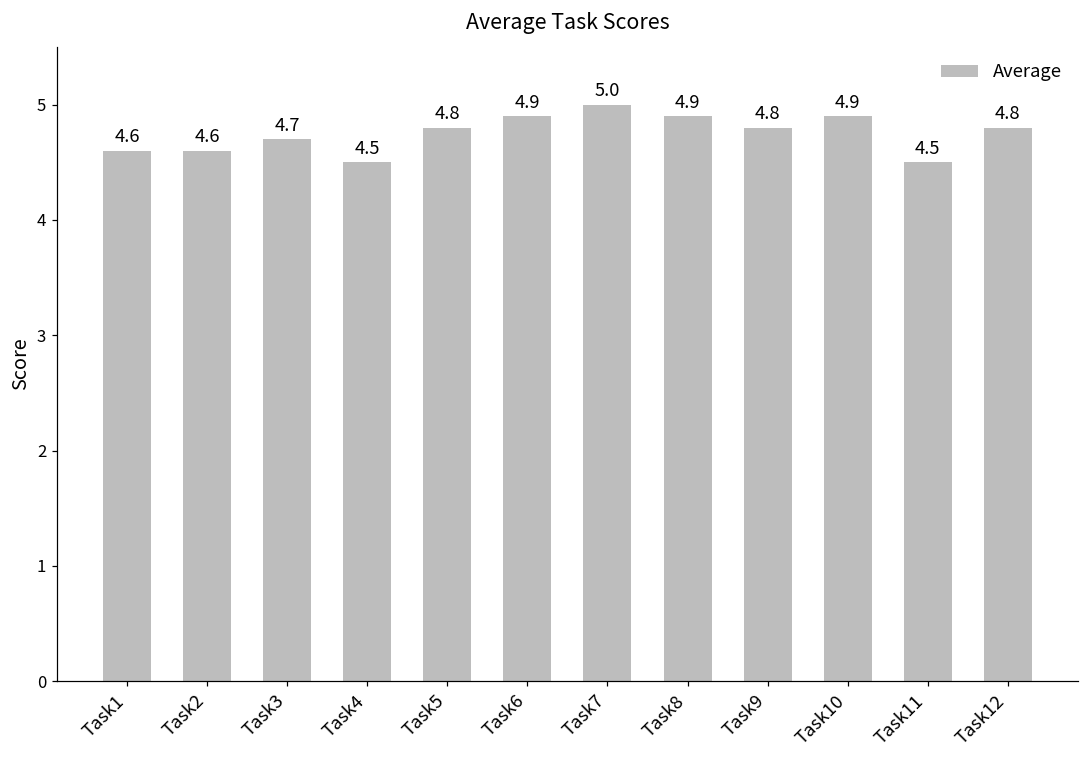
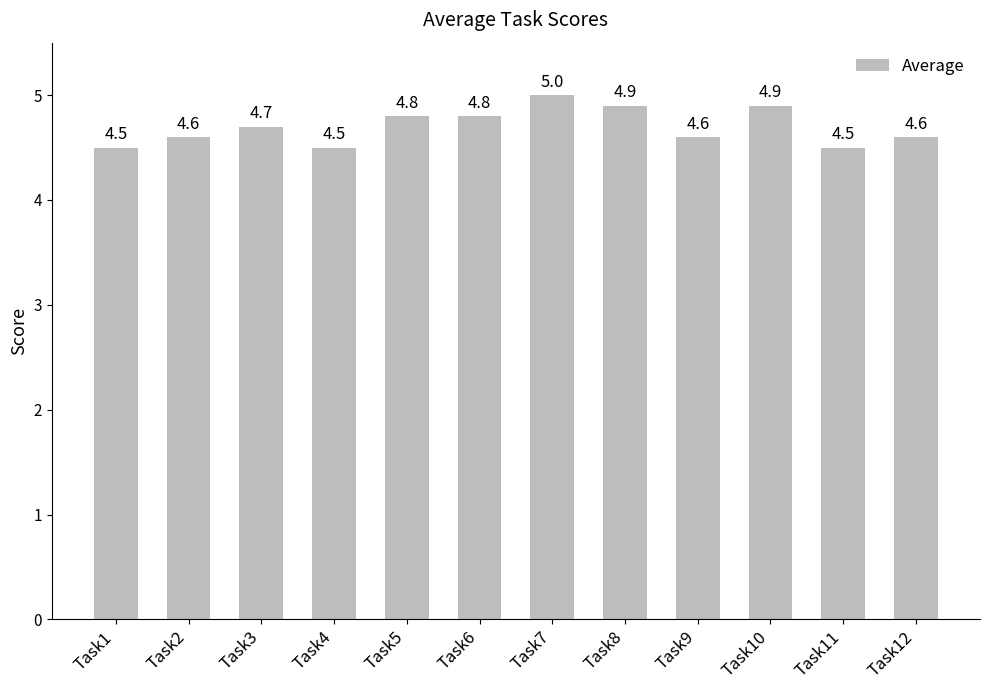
Task1: 4.6 -> 4.5
Task6: 4.9 -> 4.8
Task9: 4.8 -> 4.6
Task12: 4.8 -> 4.6
